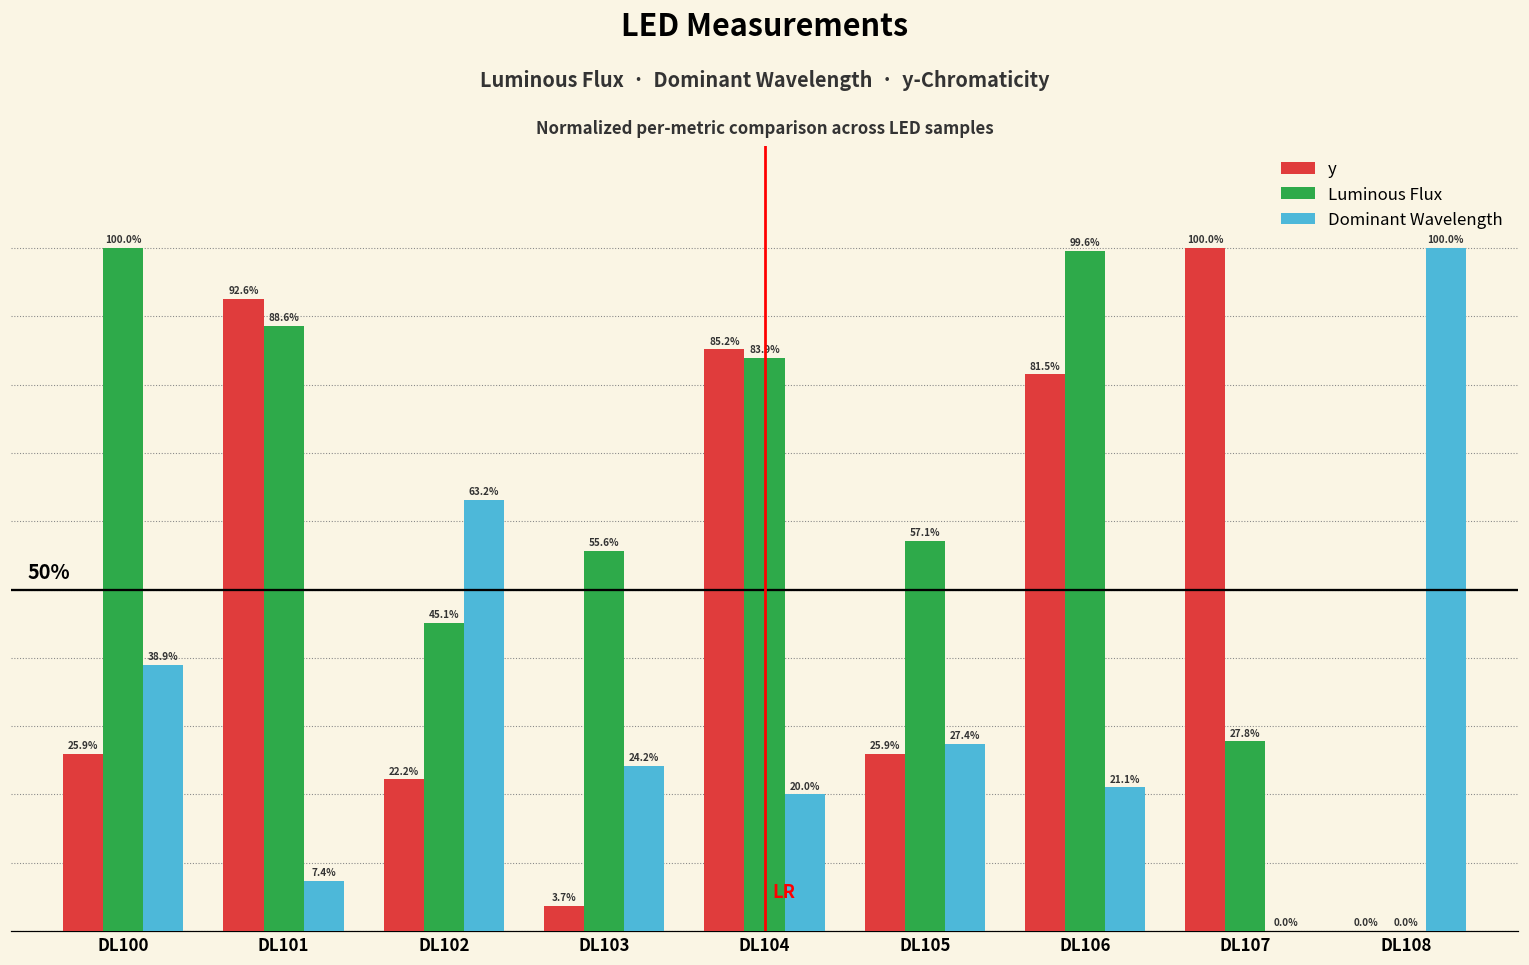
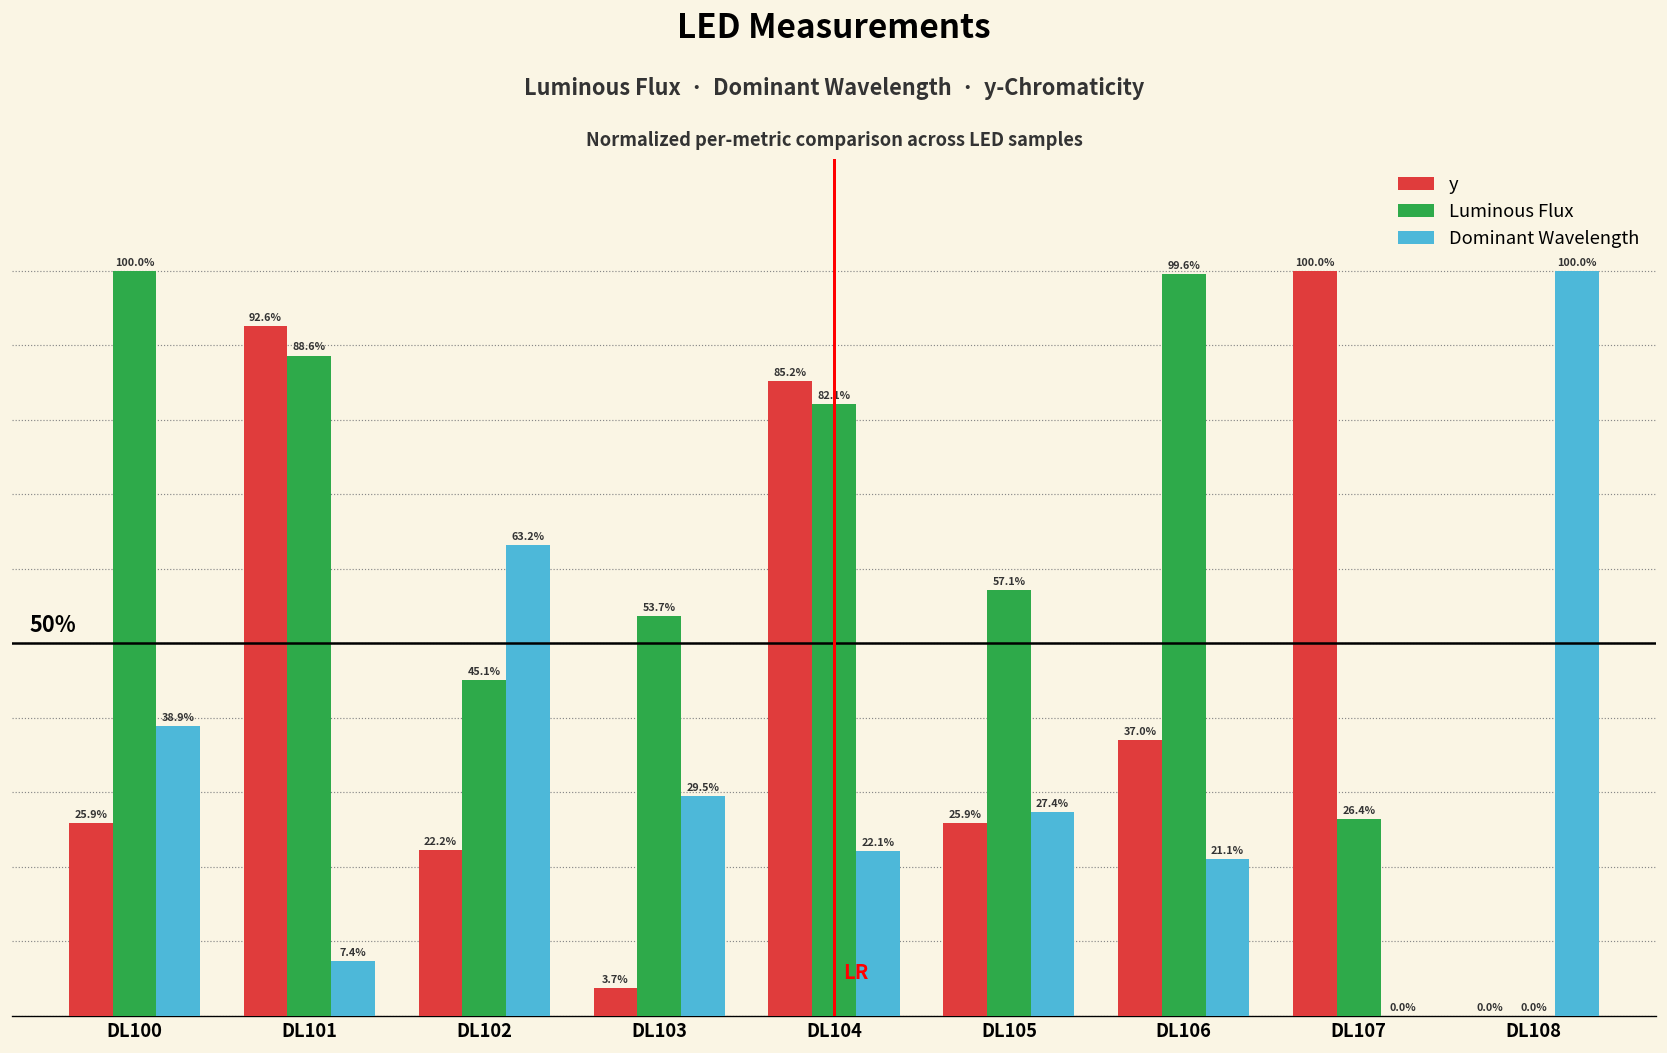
Luminous Flux, DL103: 55.6% -> 53.7%
Dominant Wavelength, DL103: 24.2% -> 29.5%
Luminous Flux, DL104: 83.9% -> 82.1%
Dominant Wavelength, DL104: 20.0% -> 22.1%
y, DL106: 81.5% -> 37.0%
Luminous Flux, DL107: 27.8% -> 26.4%
